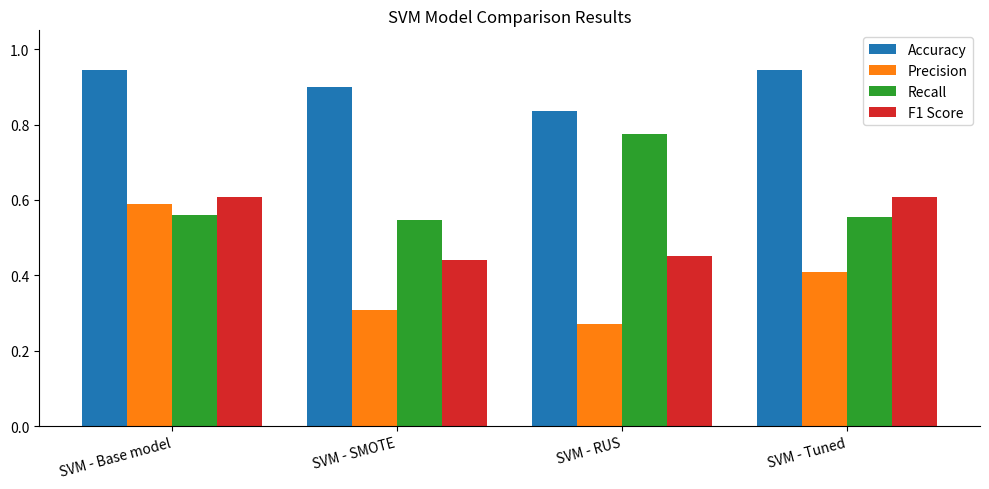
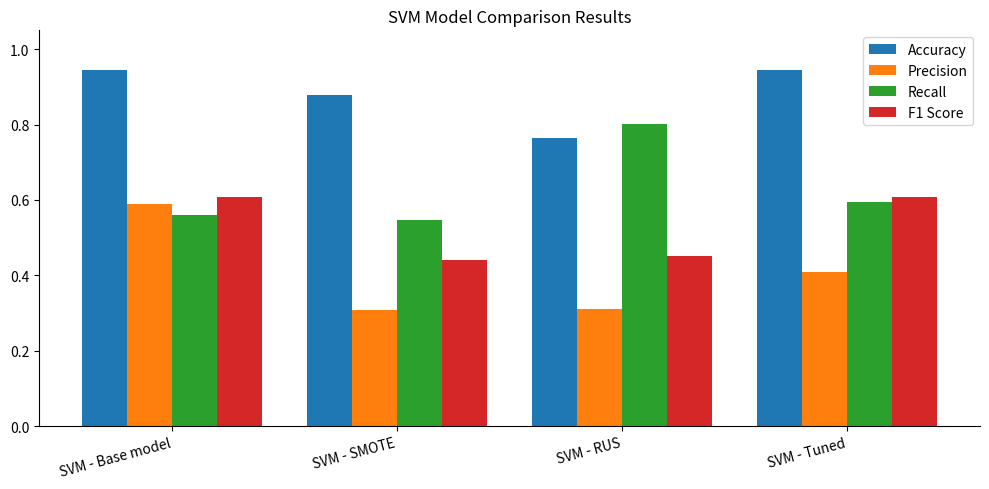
Accuracy, SVM - SMOTE: 0.90 -> 0.88
Accuracy, SVM - RUS: 0.84 -> 0.76
Precision, SVM - RUS: 0.27 -> 0.31
Recall, SVM - RUS: 0.77 -> 0.80
Recall, SVM - Tuned: 0.55 -> 0.59
